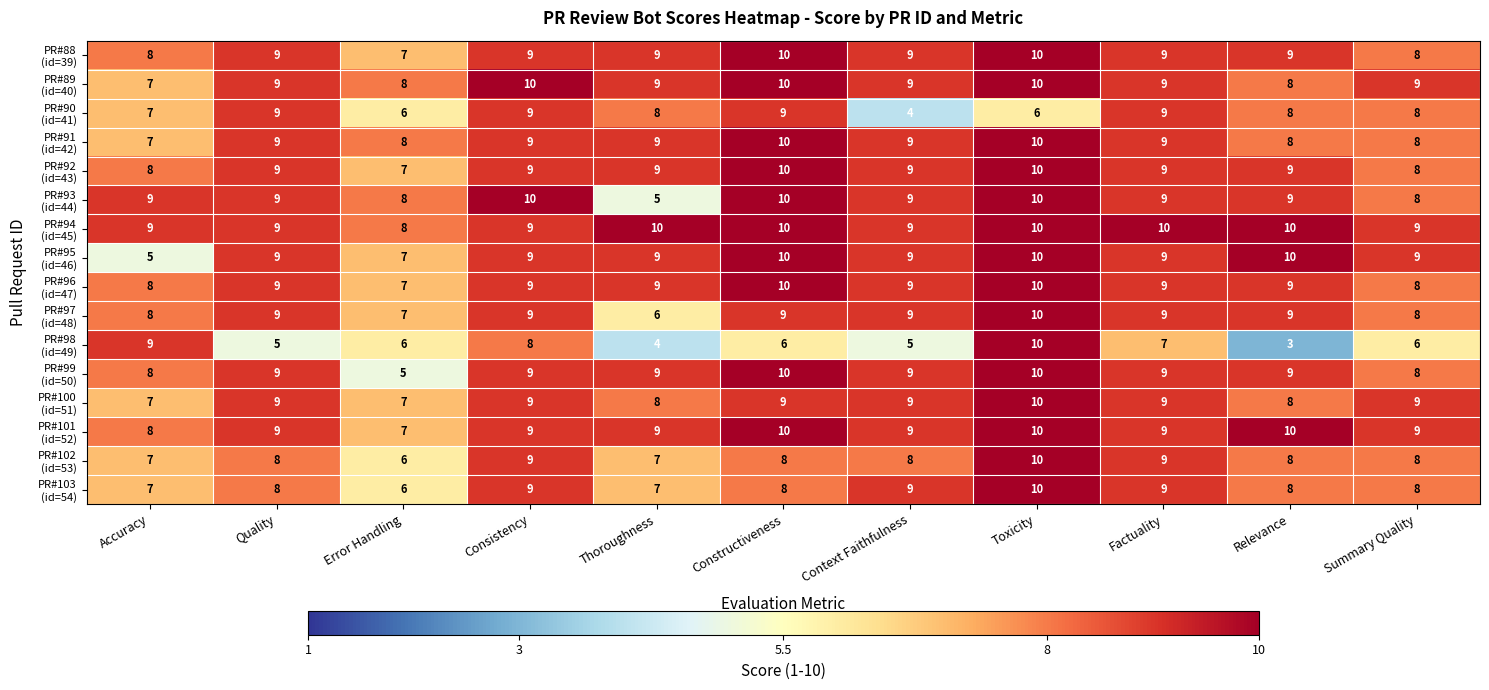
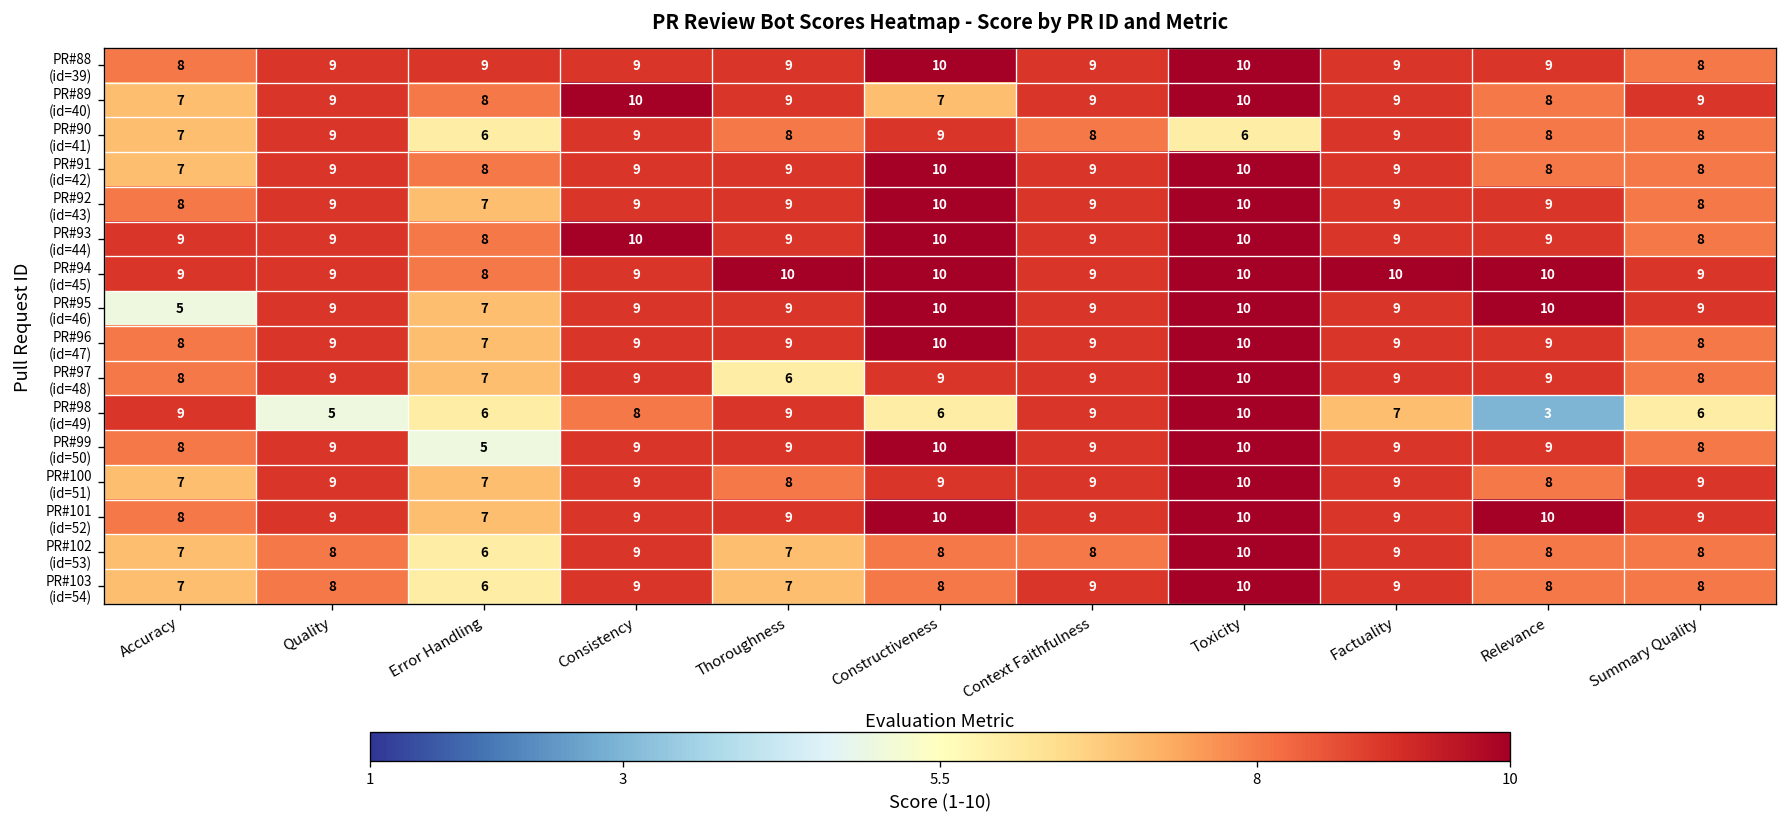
PR#88 (id=39), Error Handling: 7 -> 9
PR#89 (id=40), Constructiveness: 10 -> 7
PR#90 (id=41), Context Faithfulness: 4 -> 8
PR#93 (id=44), Thoroughness: 5 -> 9
PR#98 (id=49), Thoroughness: 4 -> 9
PR#98 (id=49), Context Faithfulness: 5 -> 9
